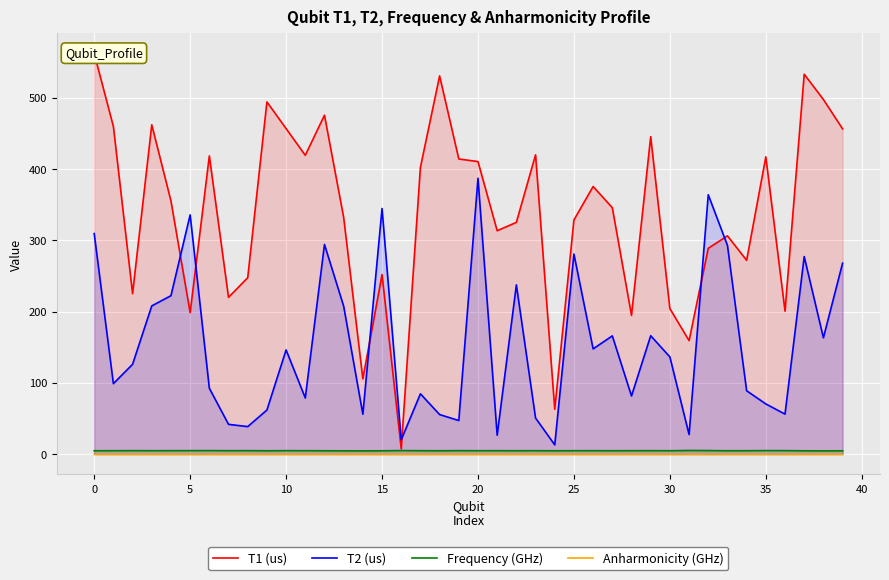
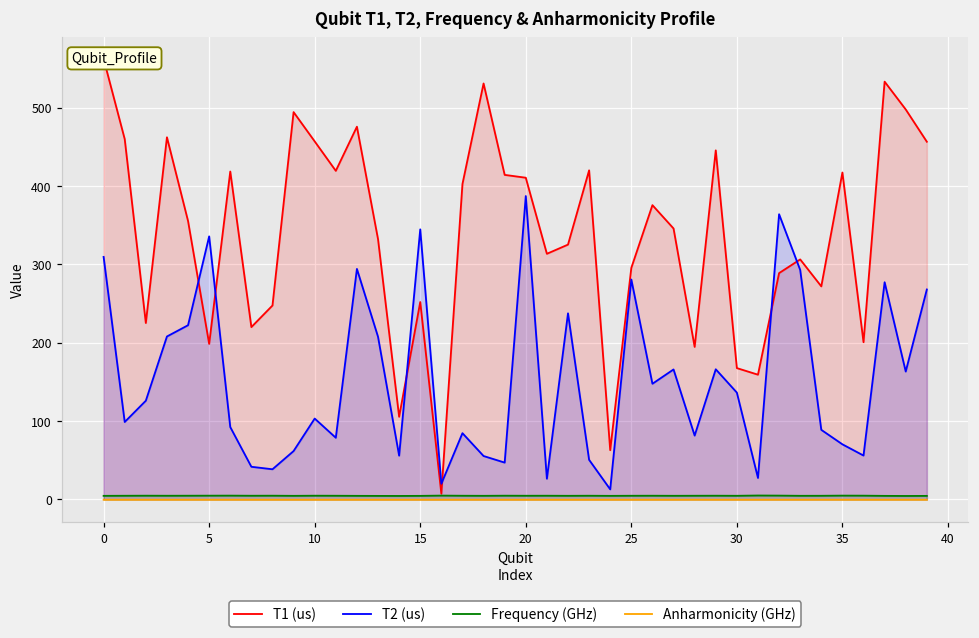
T2 (us), 10: 150 -> 100
T1 (us), 25: 330 -> 300
T1 (us), 30: 200 -> 170
